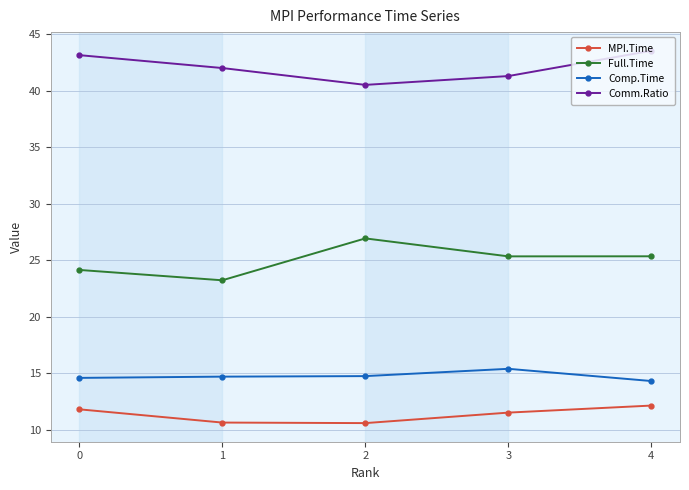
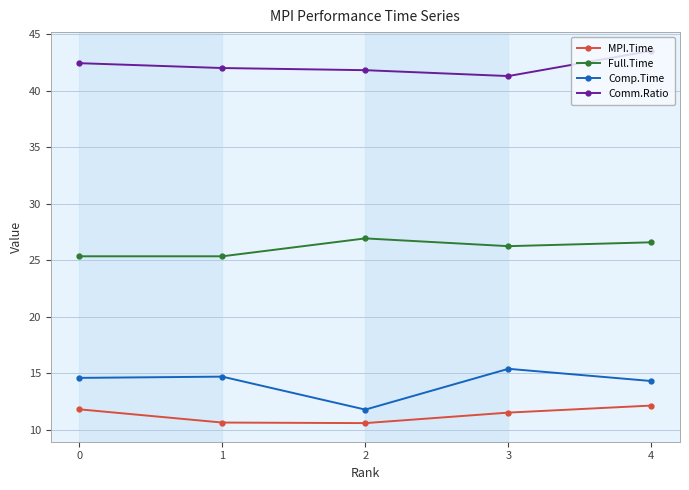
Full.Time, 0: 24.1 -> 25.3
Comm.Ratio, 0: 43.1 -> 42.4
Full.Time, 1: 23.2 -> 25.3
Comp.Time, 2: 14.7 -> 11.8
Comm.Ratio, 2: 40.5 -> 41.8
Full.Time, 3: 25.3 -> 26.2
Full.Time, 4: 25.3 -> 26.6
